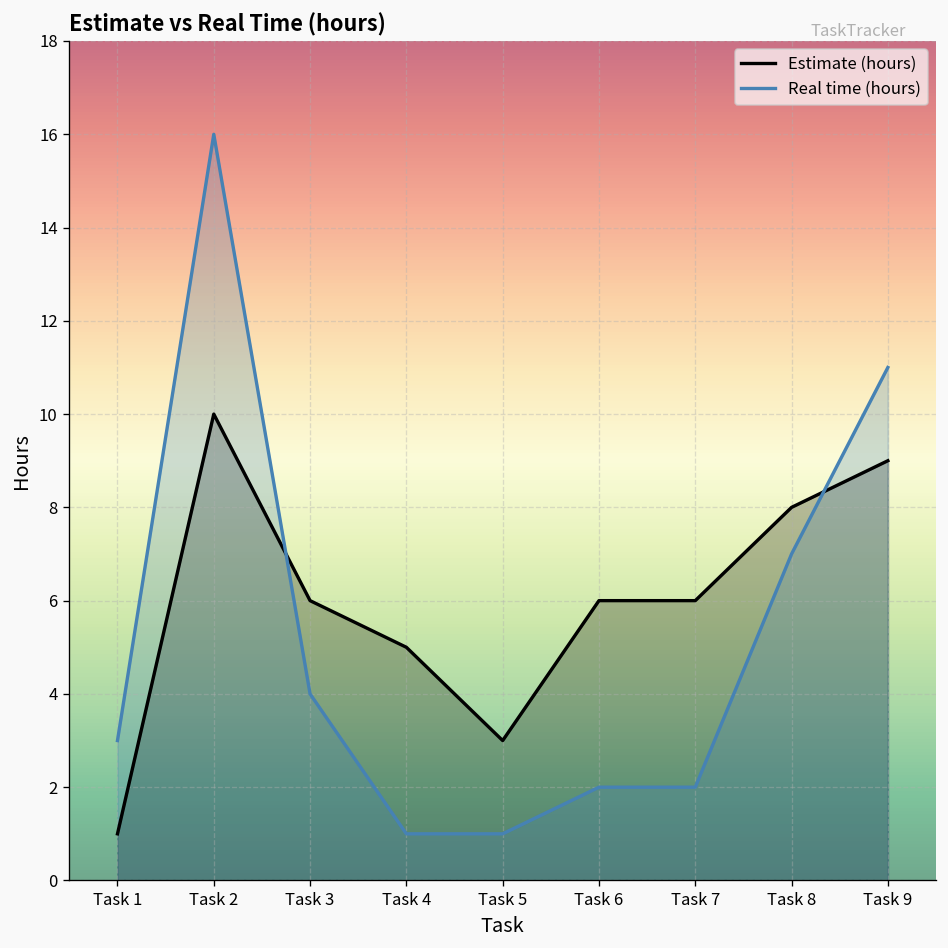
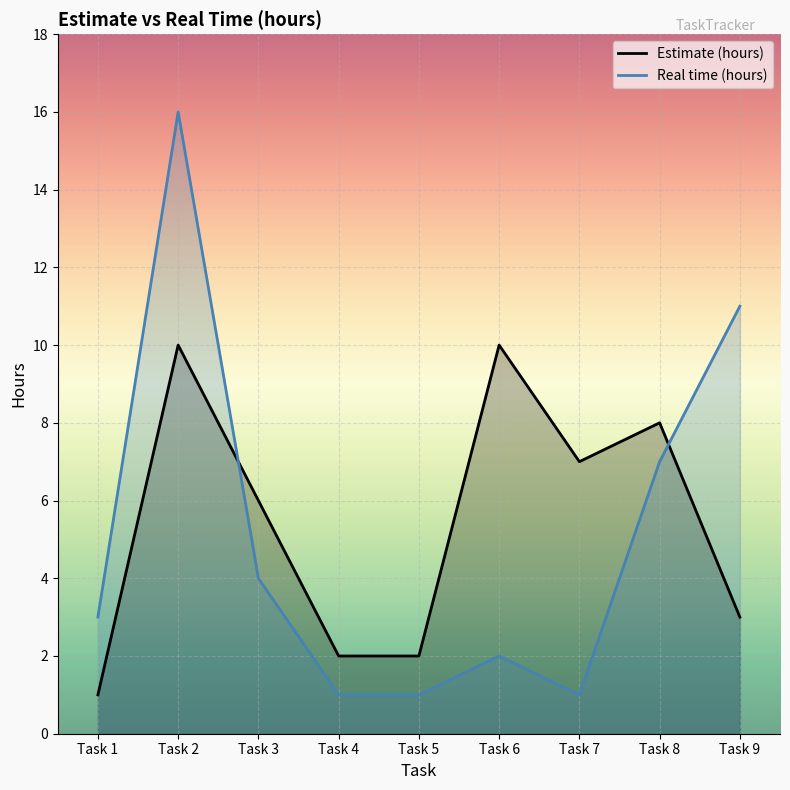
Estimate (hours), Task 4: 5 -> 2
Estimate (hours), Task 5: 3 -> 2
Estimate (hours), Task 6: 6 -> 10
Estimate (hours), Task 7: 6 -> 7
Real time (hours), Task 7: 2 -> 1
Estimate (hours), Task 9: 9 -> 3
